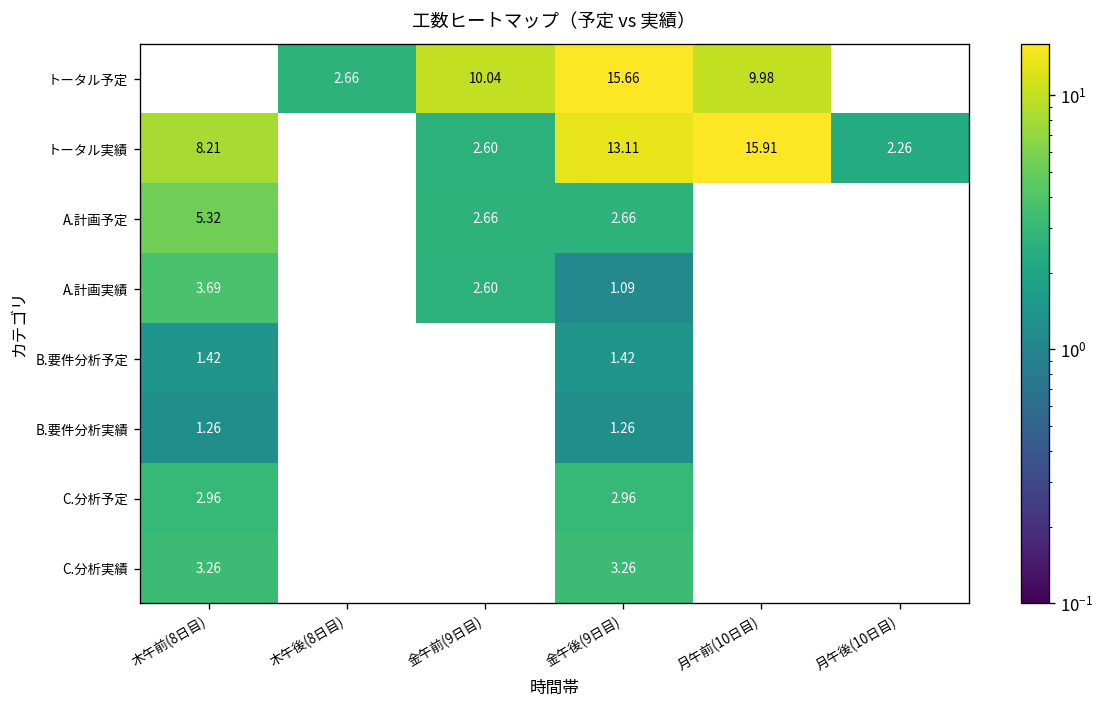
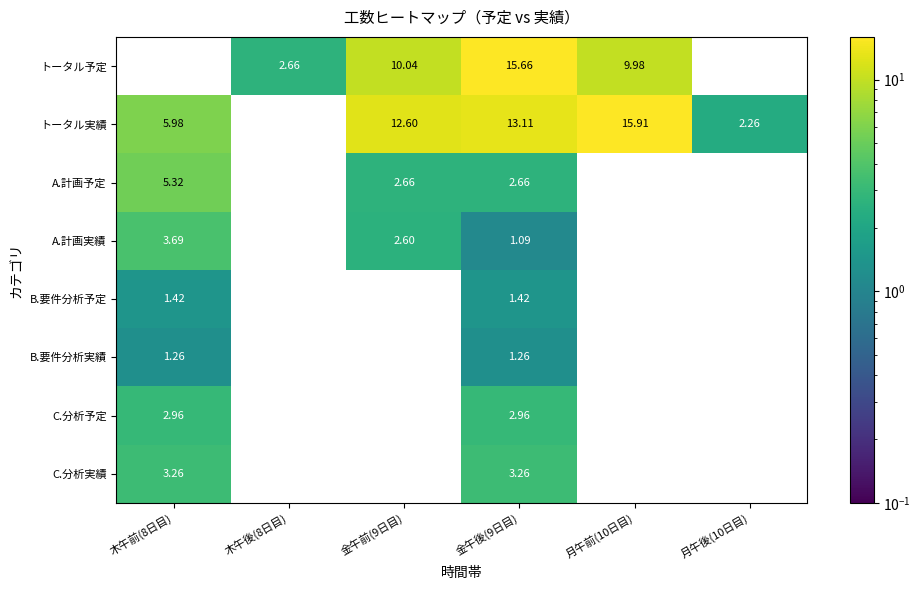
トータル実績, 木午前(8日目): 8.21 -> 5.98
トータル実績, 金午前(9日目): 2.60 -> 12.60
